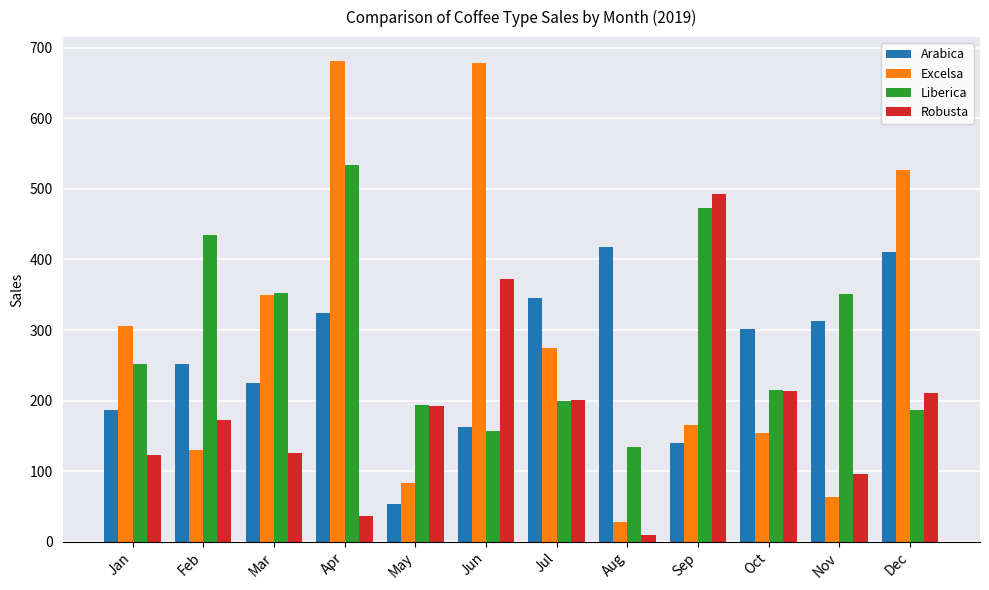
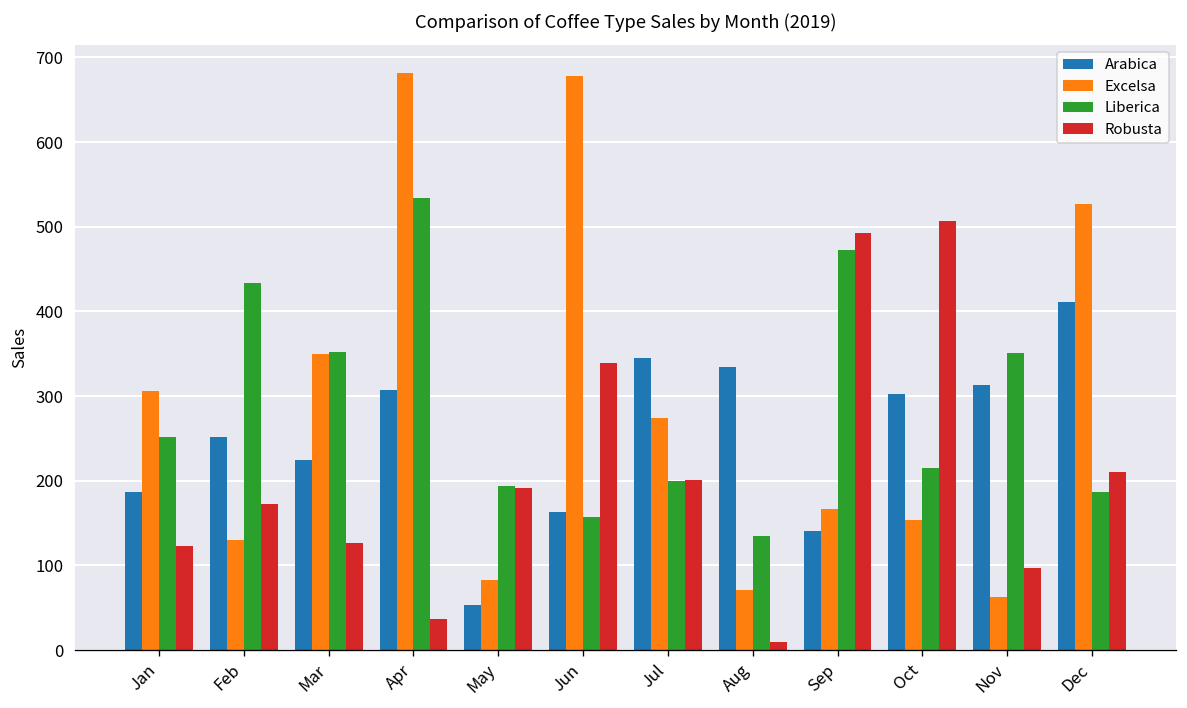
Arabica, Apr: 320 -> 310
Robusta, Jun: 370 -> 340
Arabica, Aug: 420 -> 330
Excelsa, Aug: 30 -> 70
Robusta, Oct: 210 -> 510
